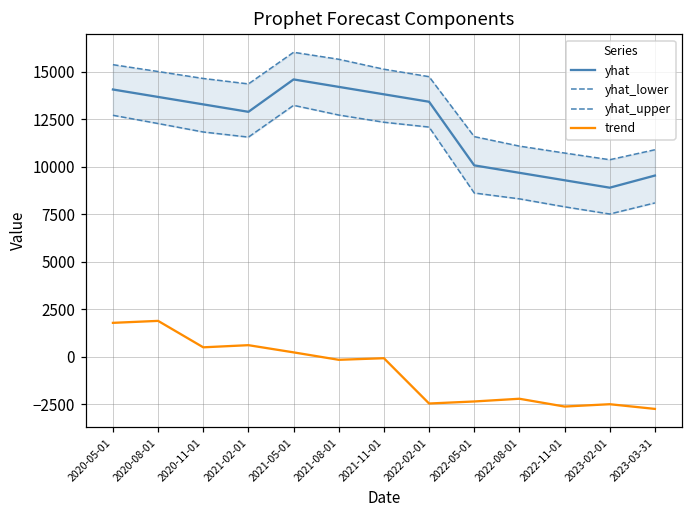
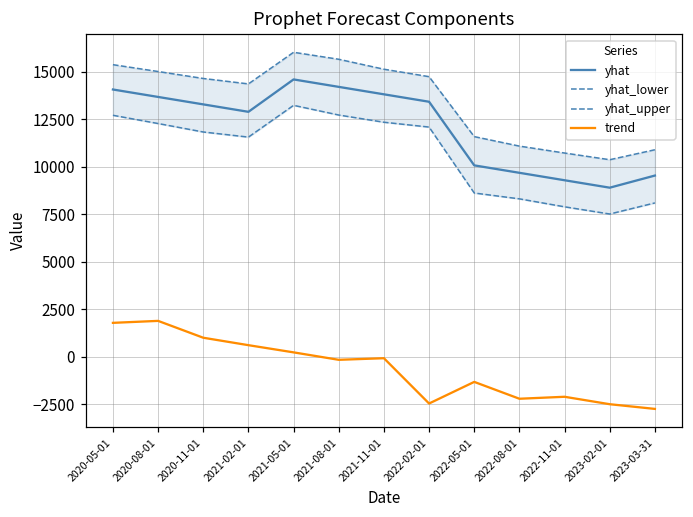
trend, 2020-11-01: 500 -> 1000
trend, 2022-05-01: -2300 -> -1300
trend, 2022-11-01: -2600 -> -2100
